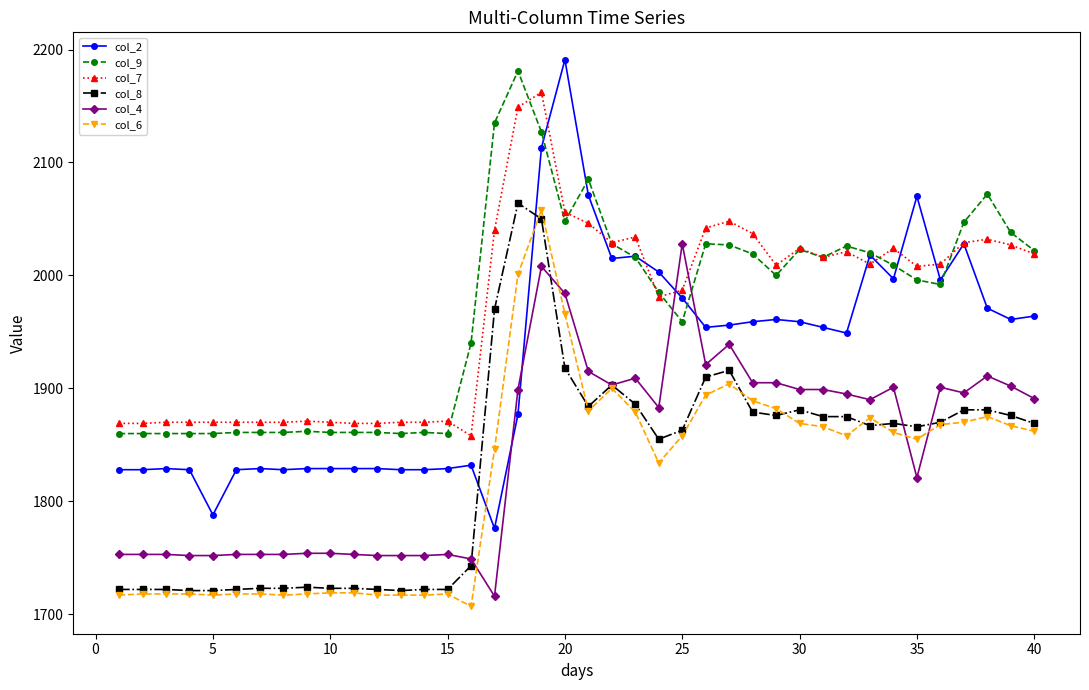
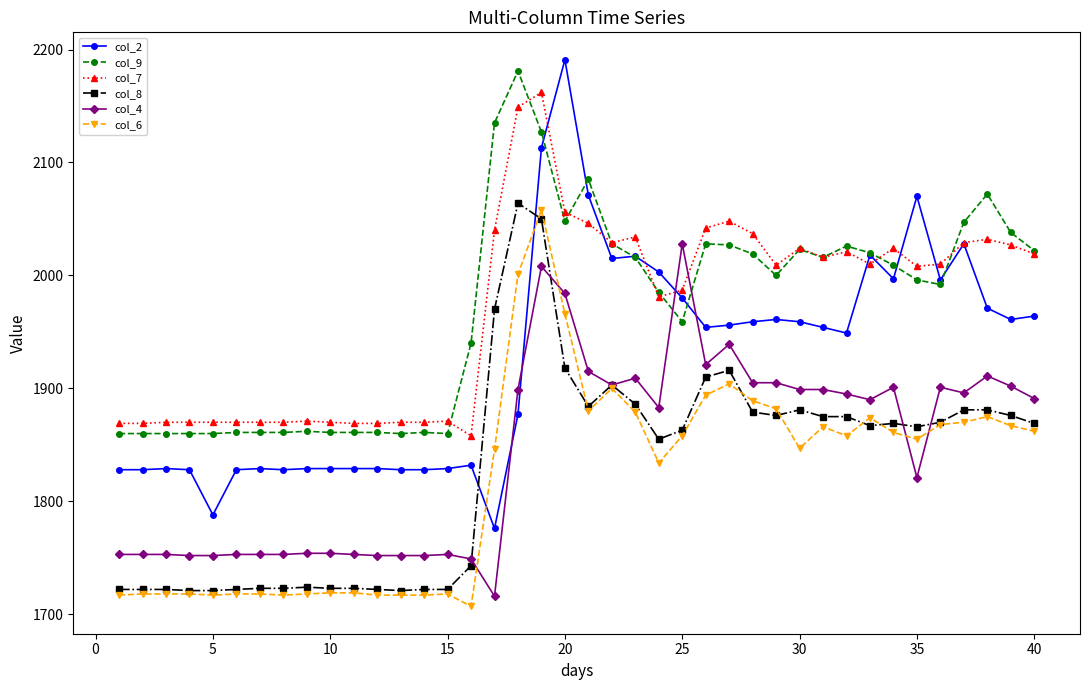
col_6, 30: 1869 -> 1847
